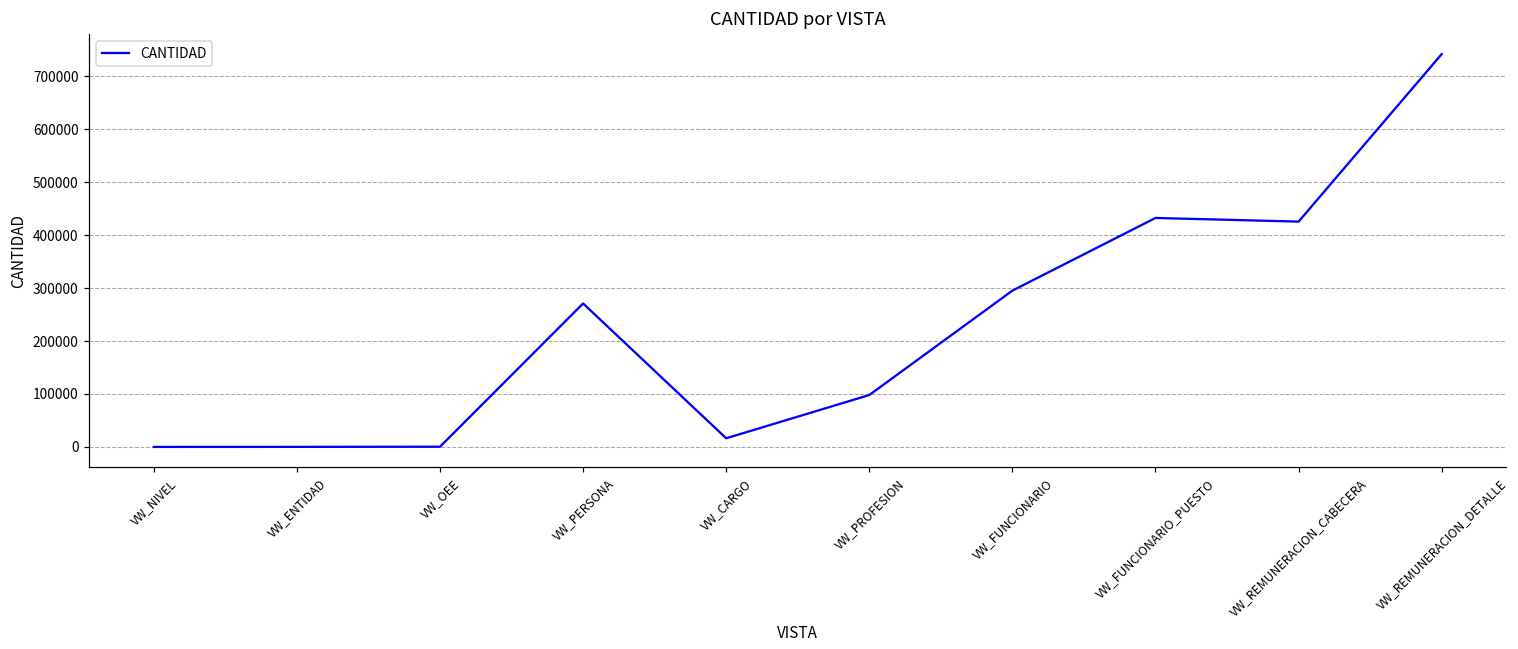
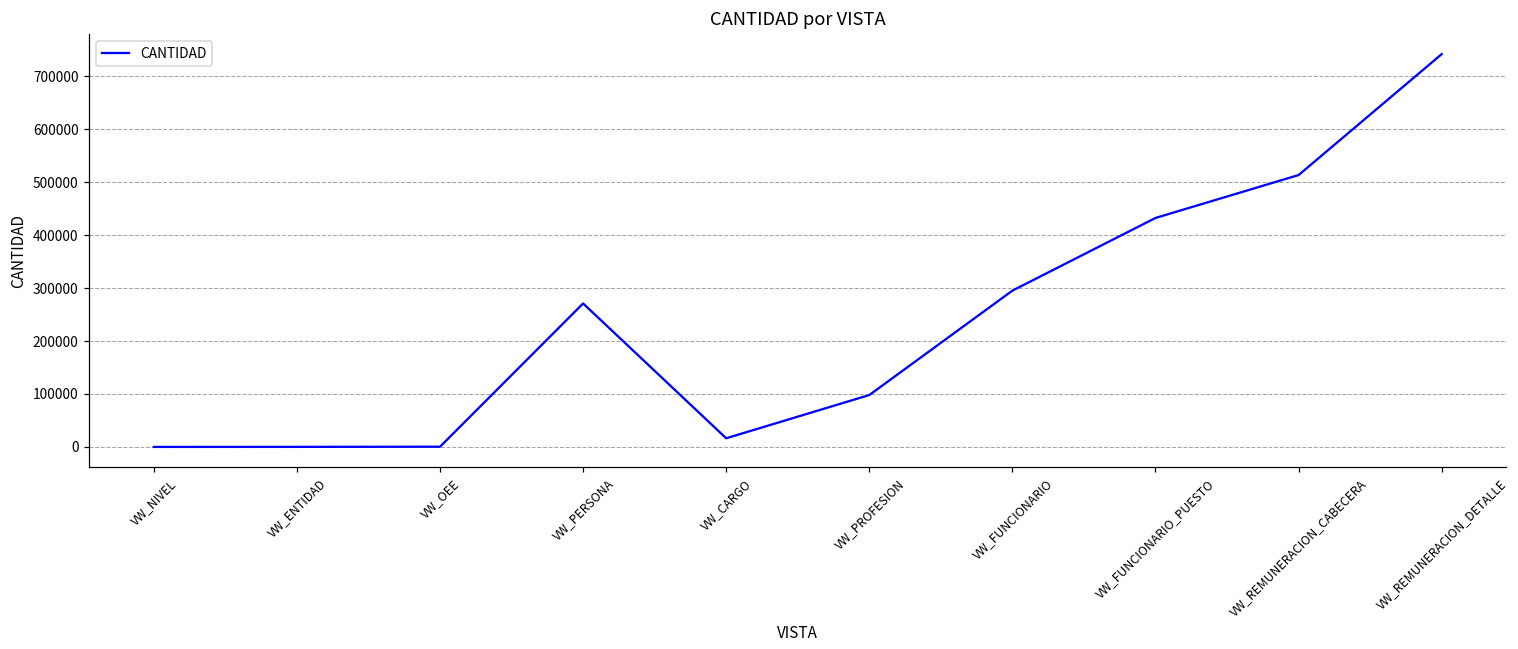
VW_REMUNERACION_CABECERA: 430000 -> 510000
